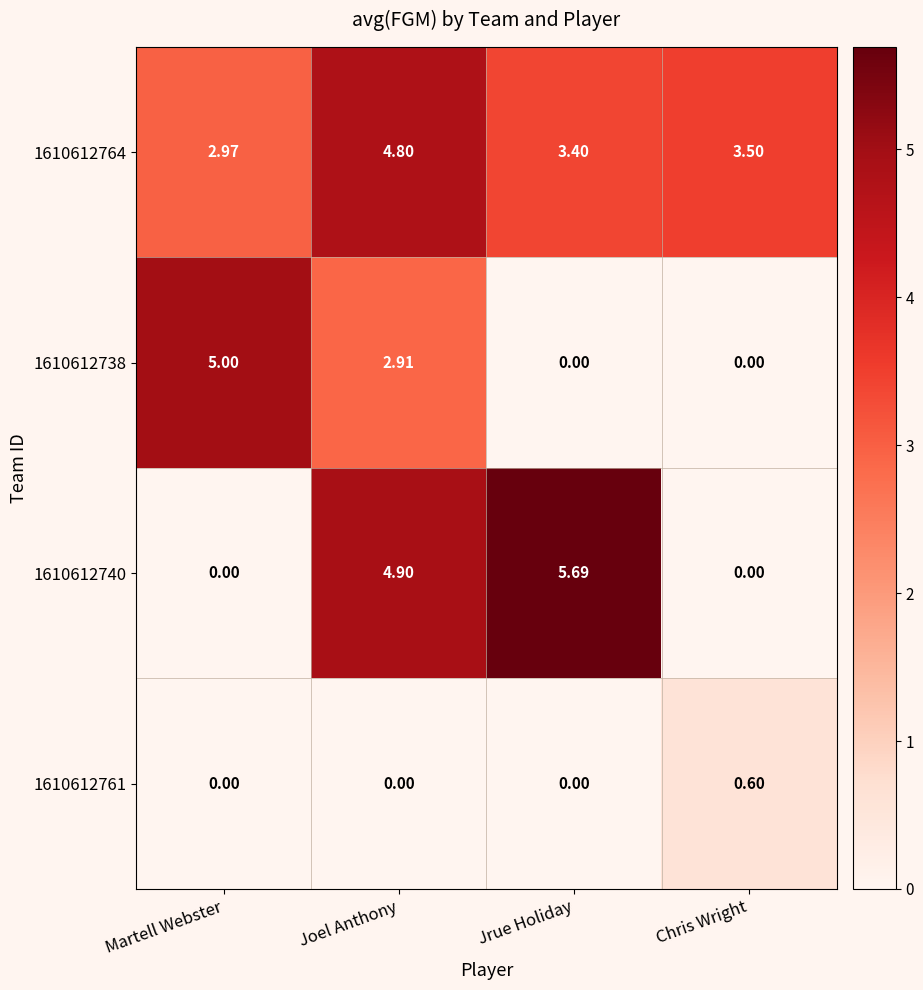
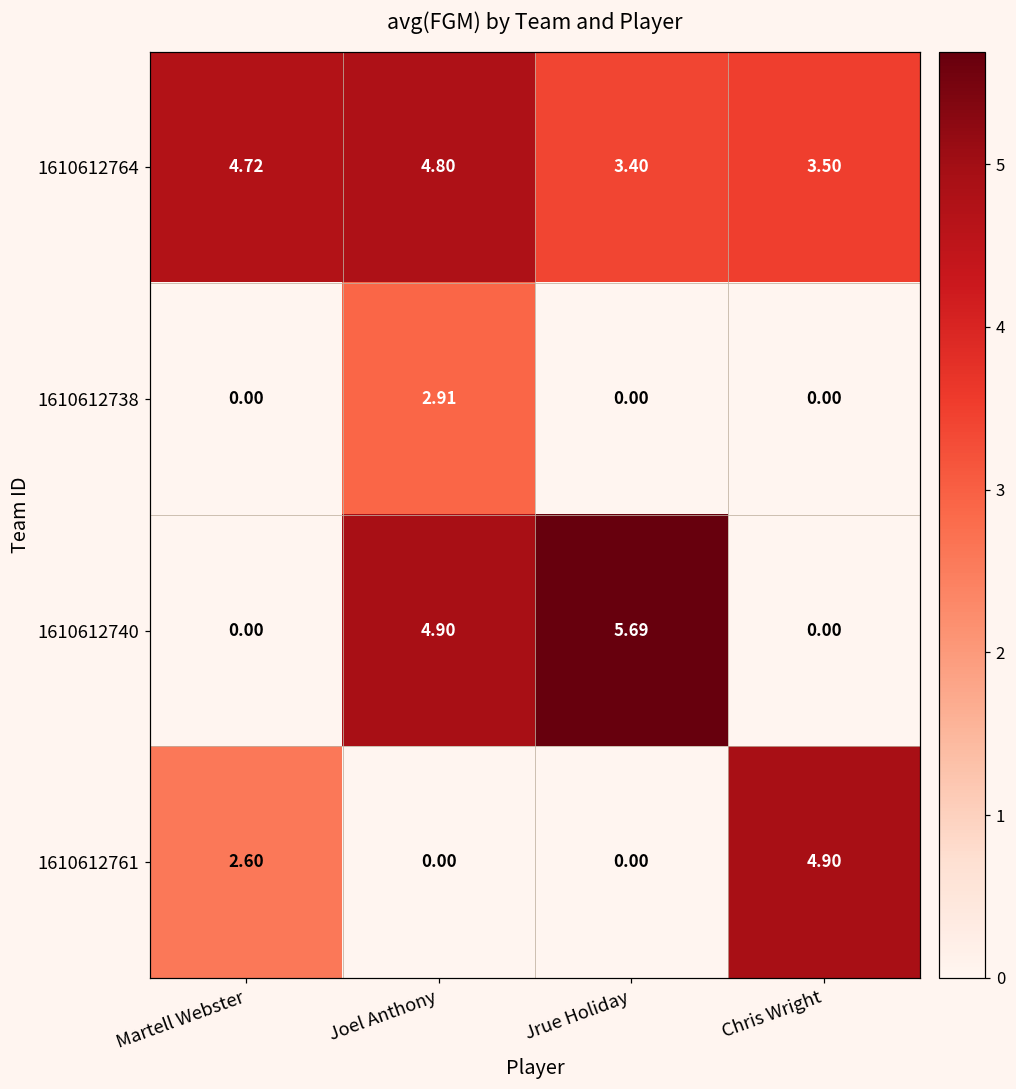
1610612764, Martell Webster: 2.97 -> 4.72
1610612738, Martell Webster: 5.00 -> 0.00
1610612761, Martell Webster: 0.00 -> 2.60
1610612761, Chris Wright: 0.60 -> 4.90
